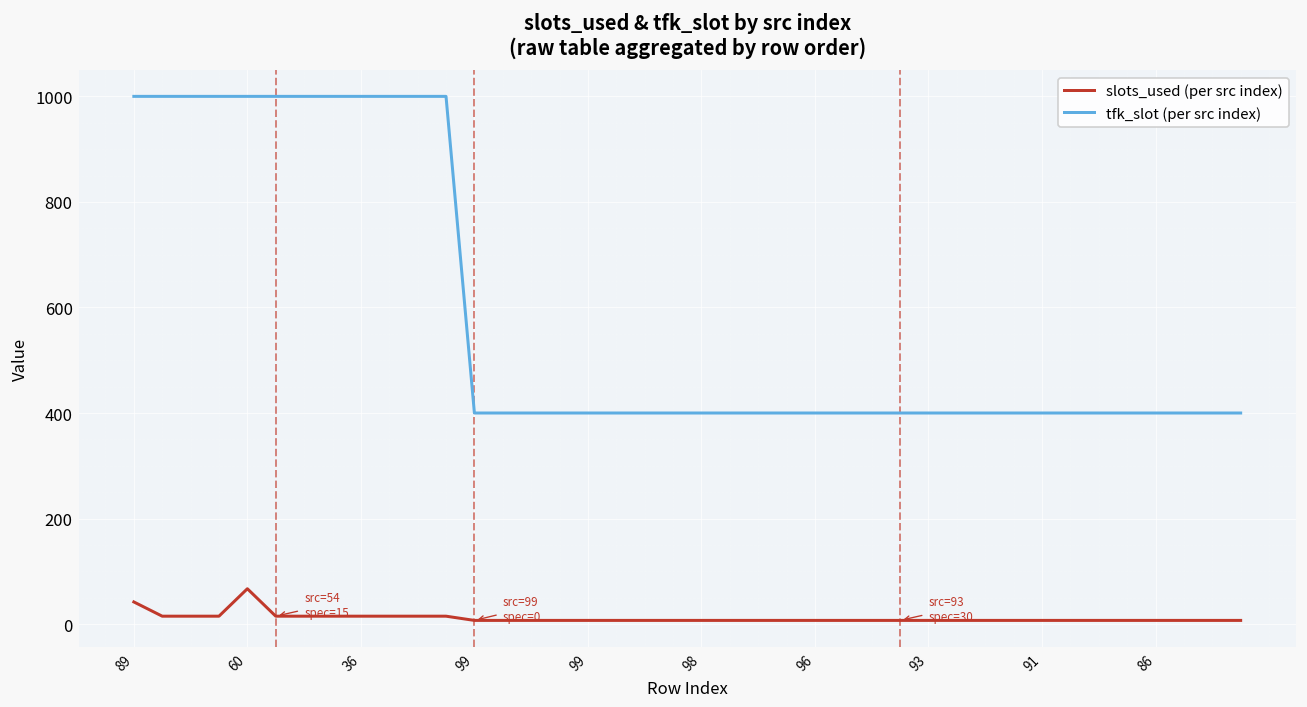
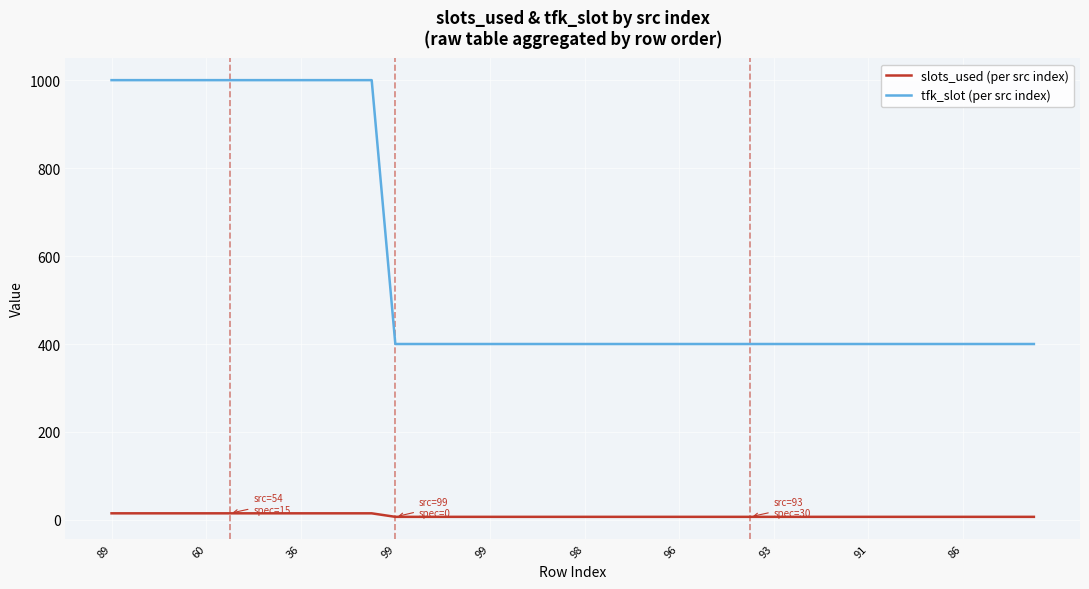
slots_used (per src index), 89: 40 -> 20
slots_used (per src index), 60: 70 -> 20
